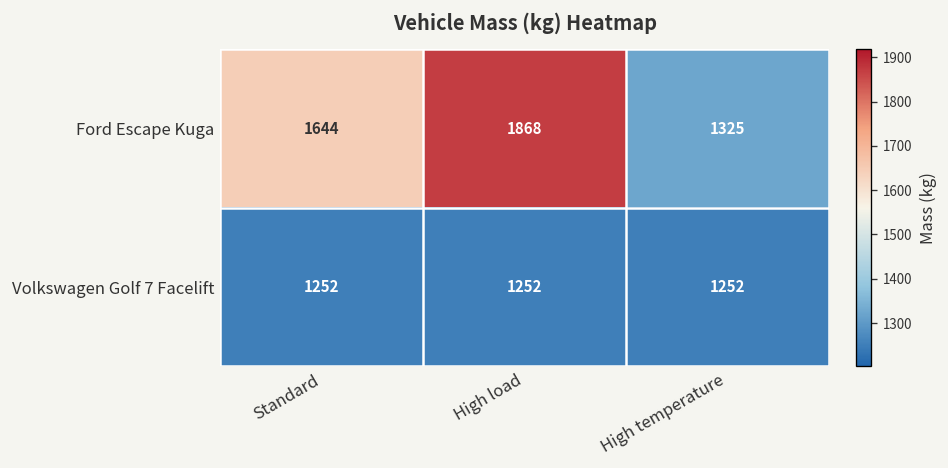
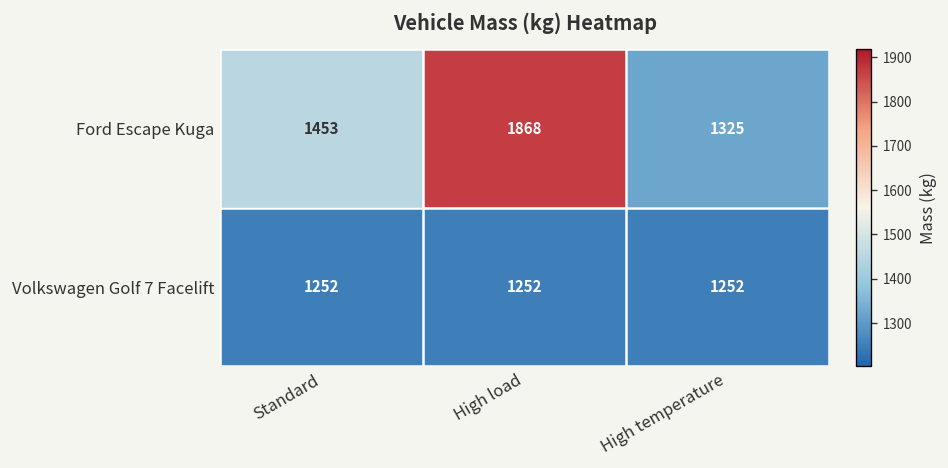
Ford Escape Kuga, Standard: 1644 -> 1453
